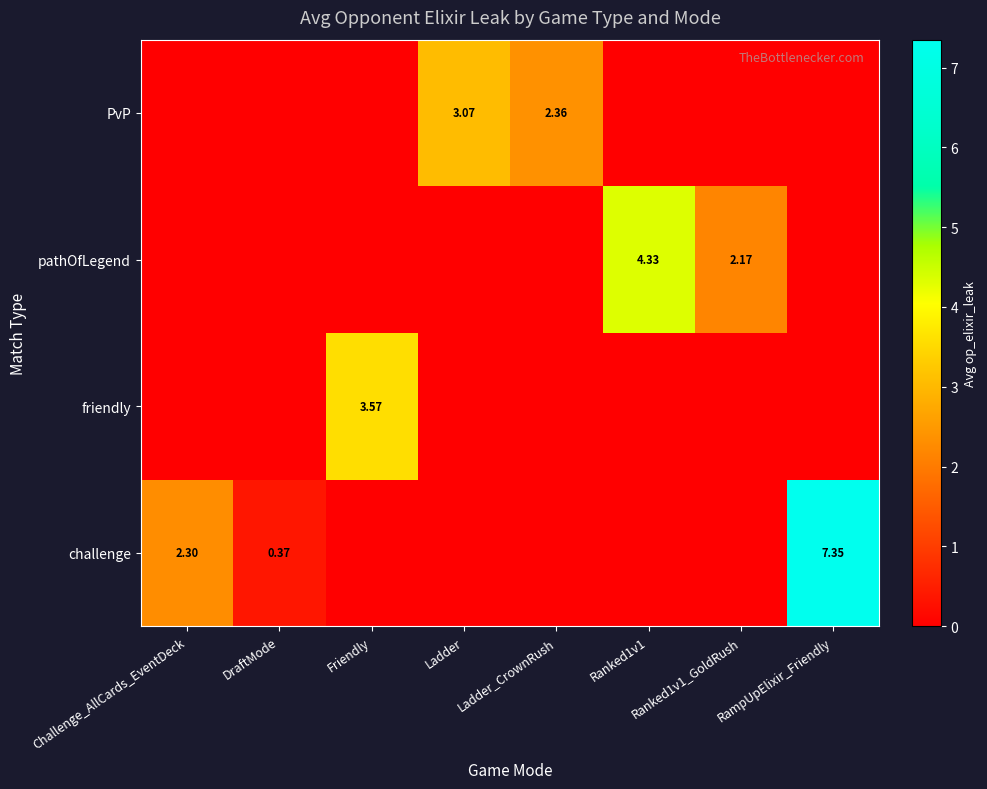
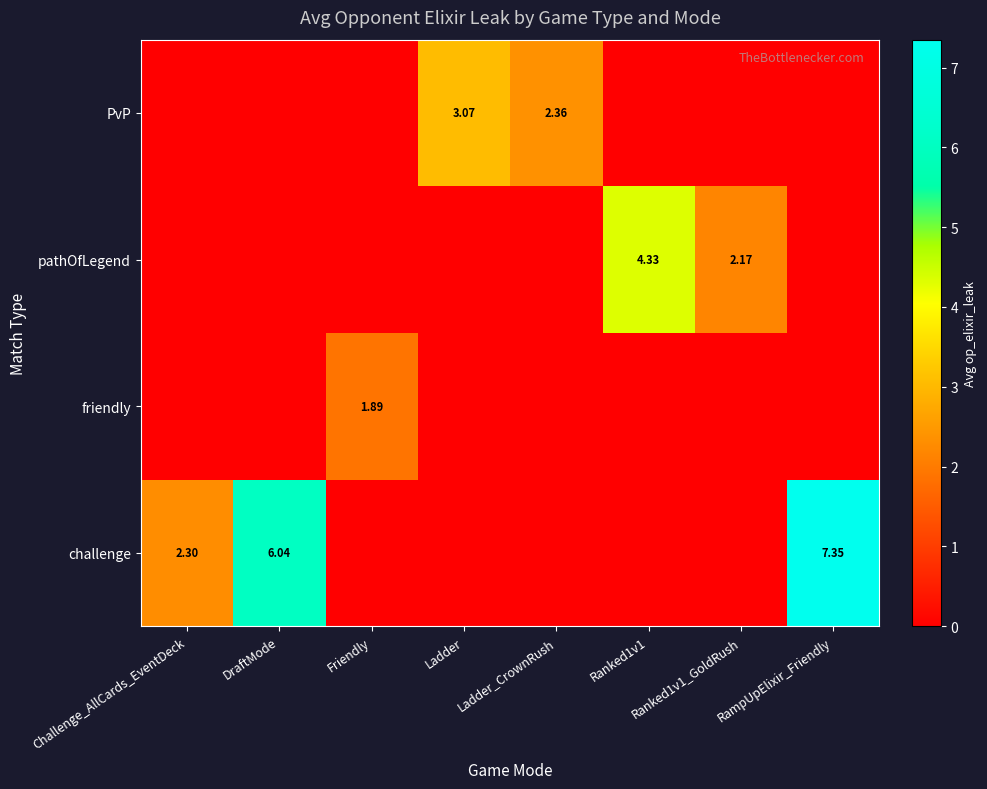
friendly, Friendly: 3.57 -> 1.89
challenge, DraftMode: 0.37 -> 6.04
